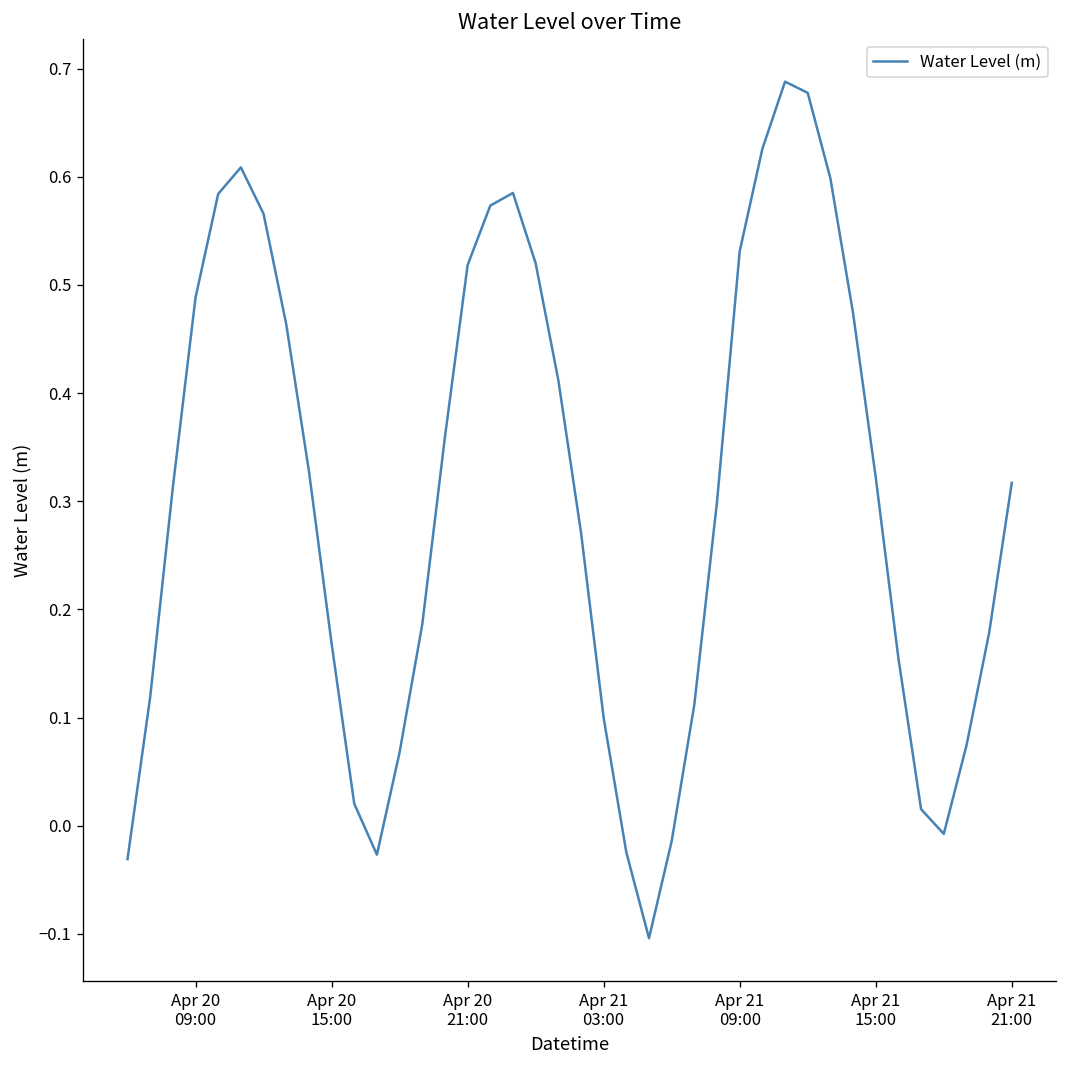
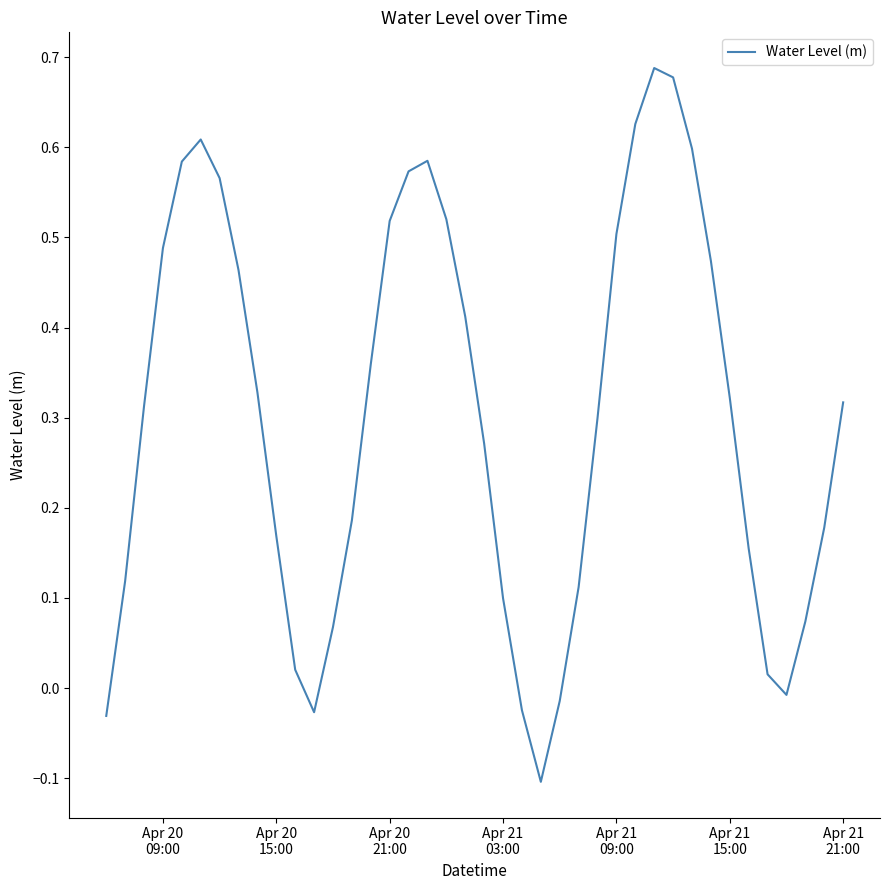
Apr 21 09:00: 0.53 -> 0.50
